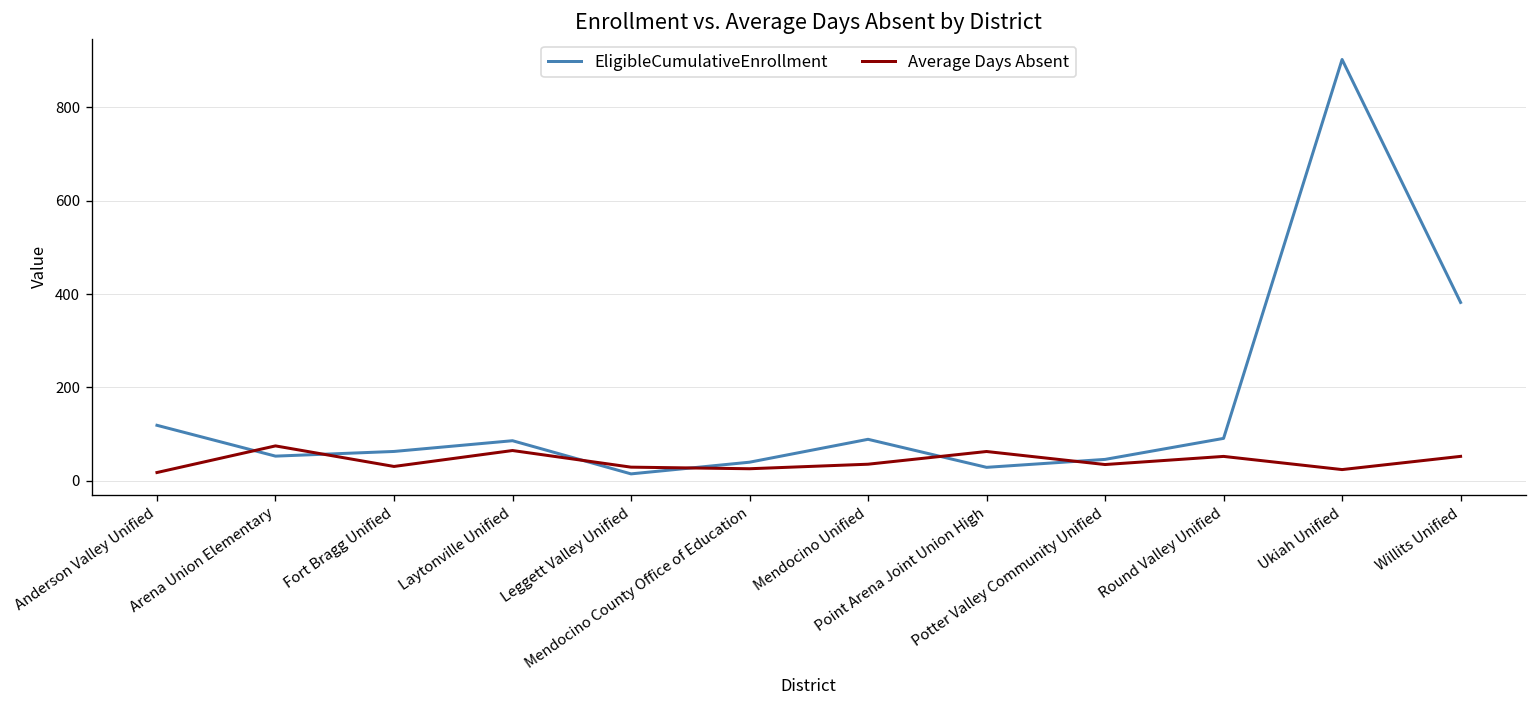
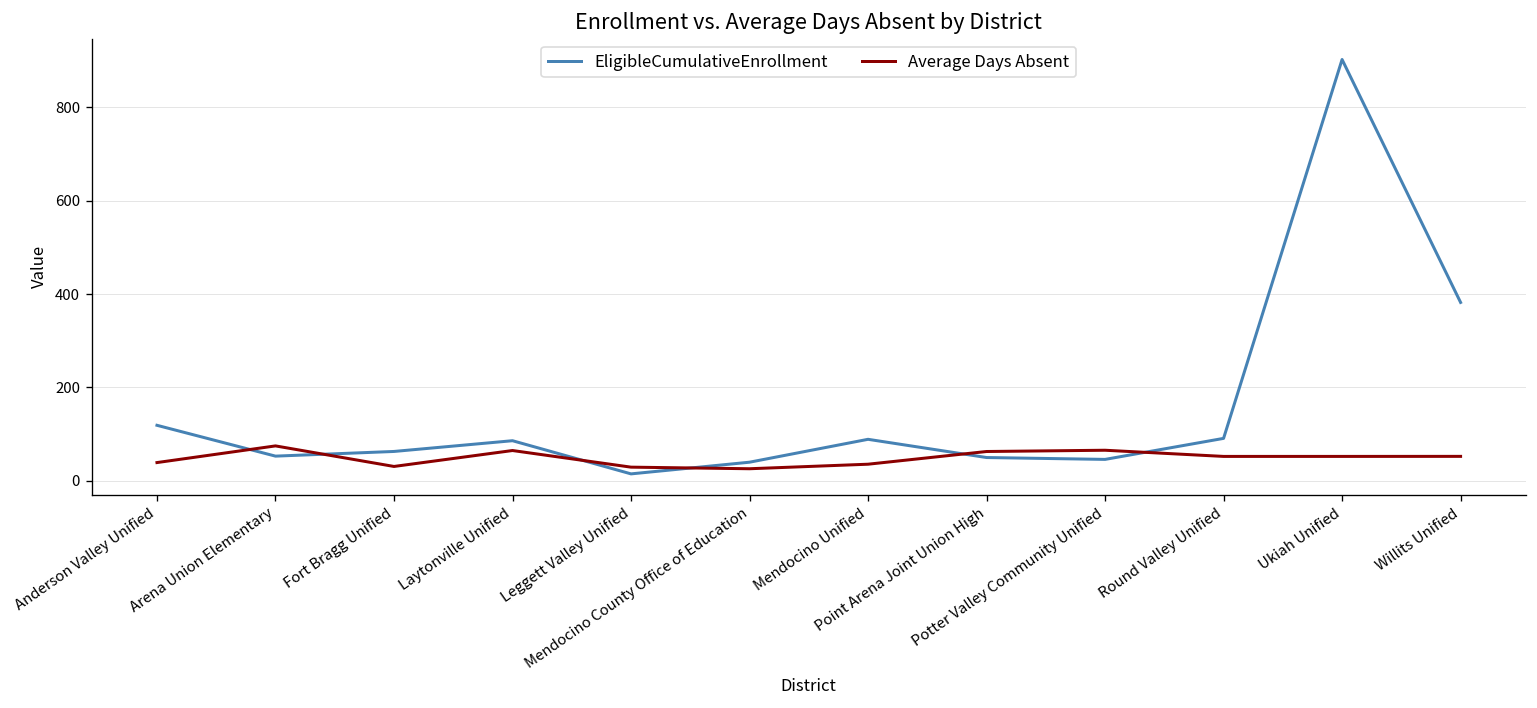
Average Days Absent, Anderson Valley Unified: 20 -> 40
EligibleCumulativeEnrollment, Point Arena Joint Union High: 30 -> 50
Average Days Absent, Potter Valley Community Unified: 40 -> 70
Average Days Absent, Ukiah Unified: 20 -> 50
